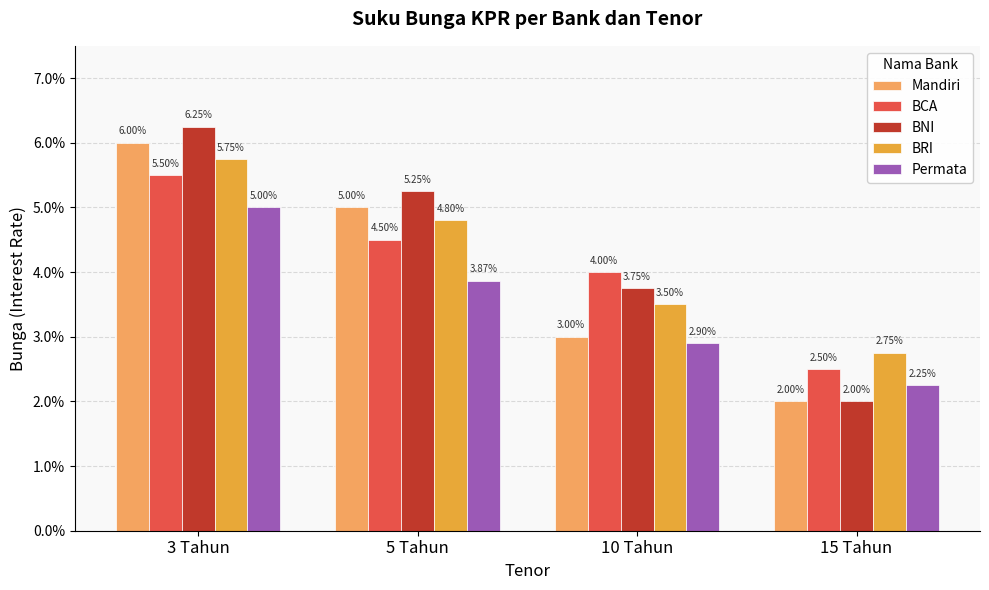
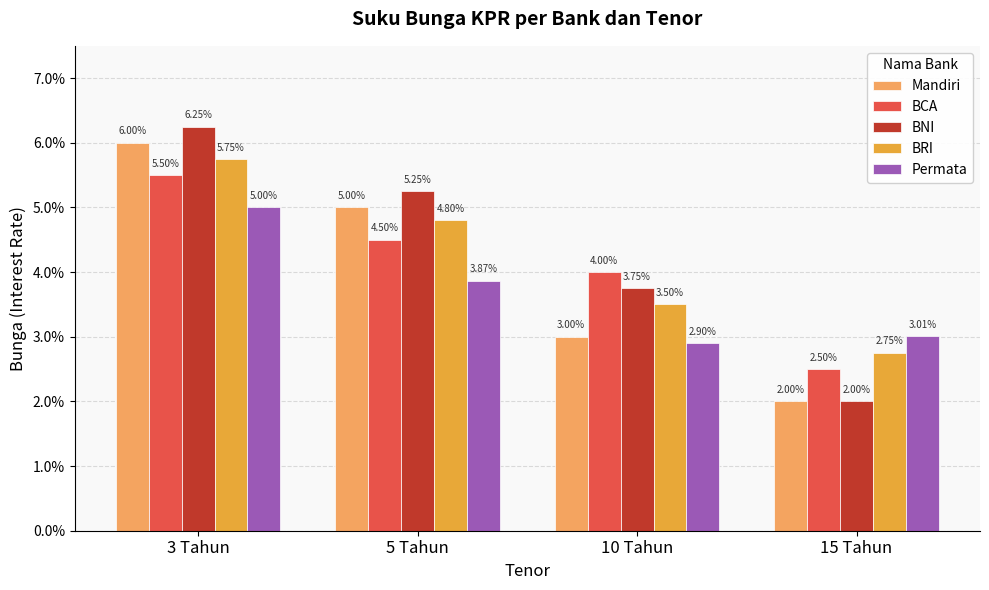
Permata, 15 Tahun: 2.25% -> 3.01%
